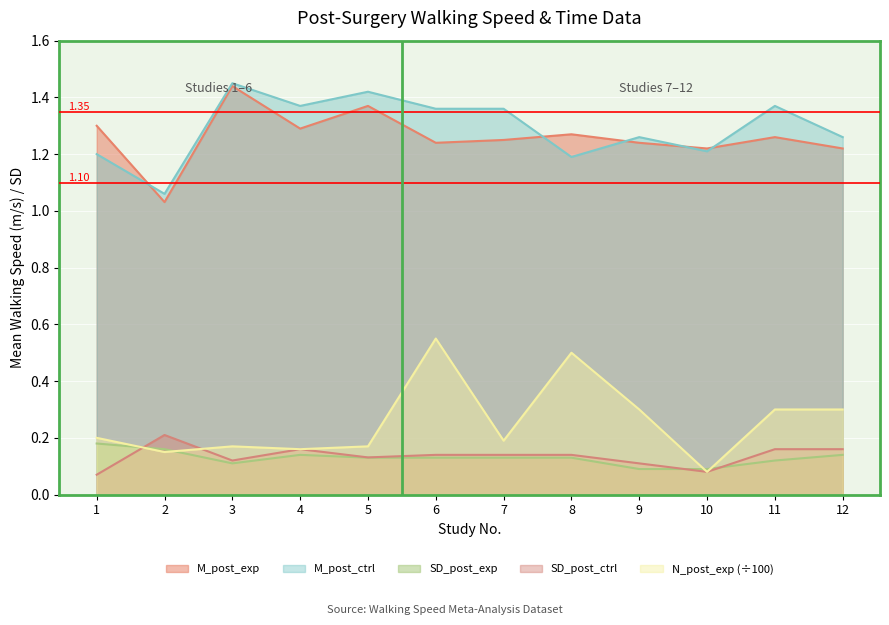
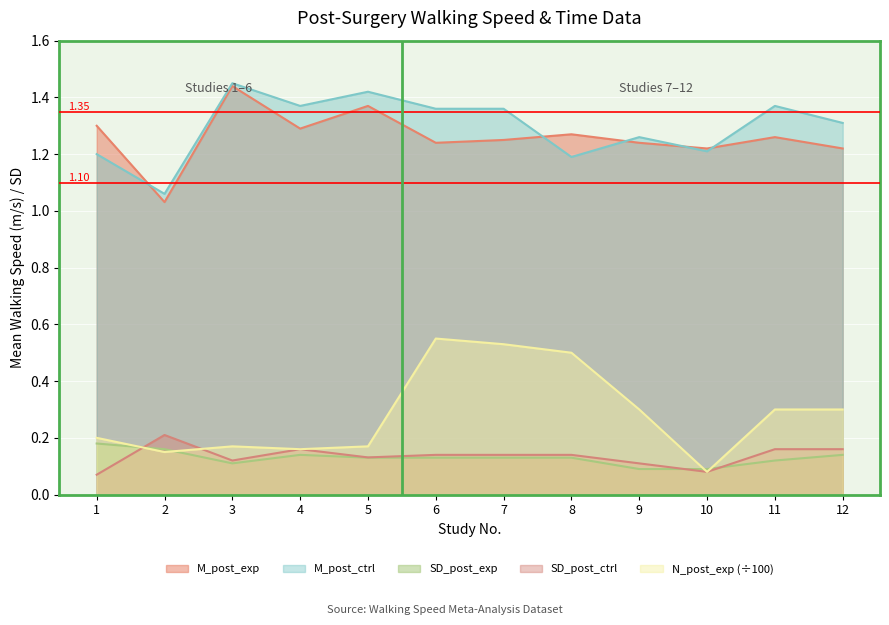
N_post_exp (÷100), 7: 0.19 -> 0.53
M_post_ctrl, 12: 1.26 -> 1.31
